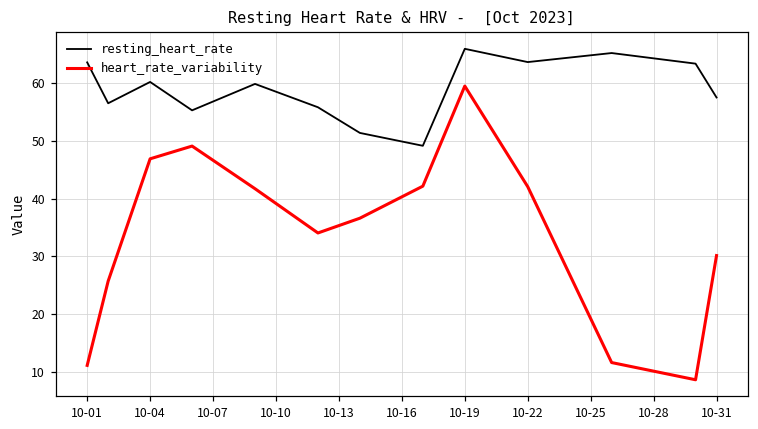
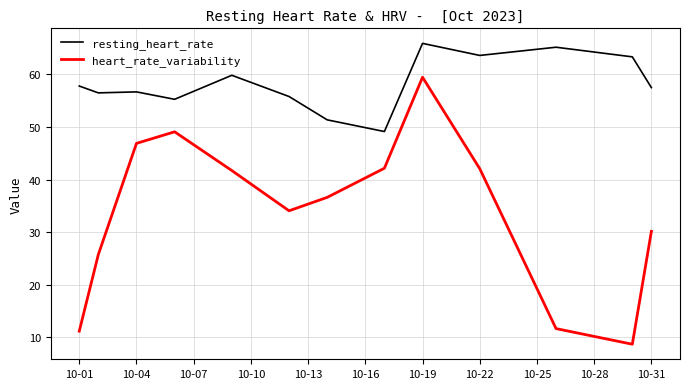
resting_heart_rate, 10-01: 64 -> 58
resting_heart_rate, 10-04: 60 -> 57
